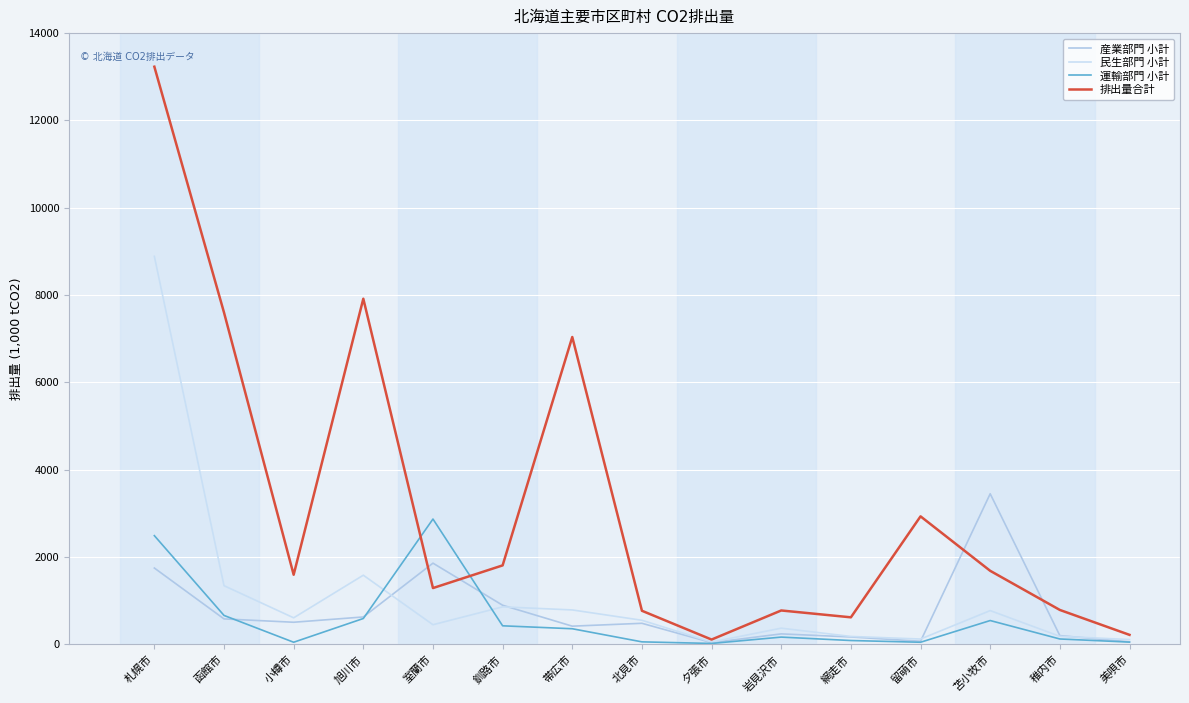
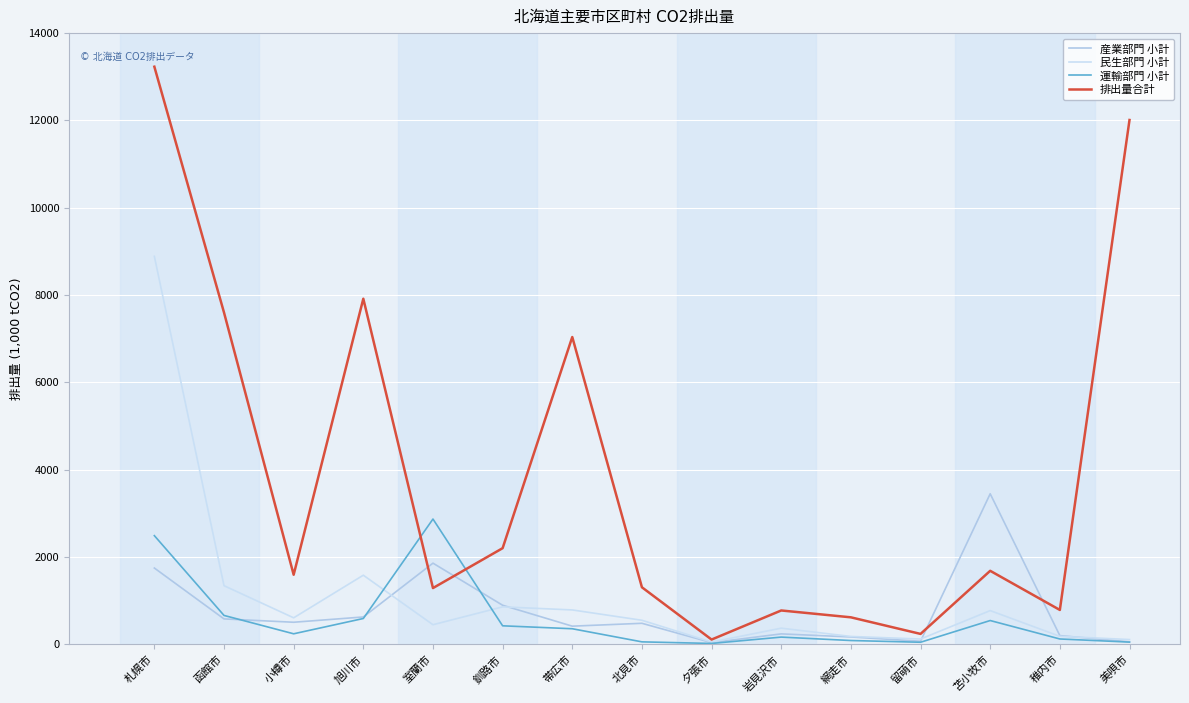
運輸部門 小計, 小樽市: 0 -> 200
排出量合計, 釧路市: 1800 -> 2200
排出量合計, 北見市: 800 -> 1300
排出量合計, 留萌市: 2900 -> 200
排出量合計, 美唄市: 200 -> 12000
